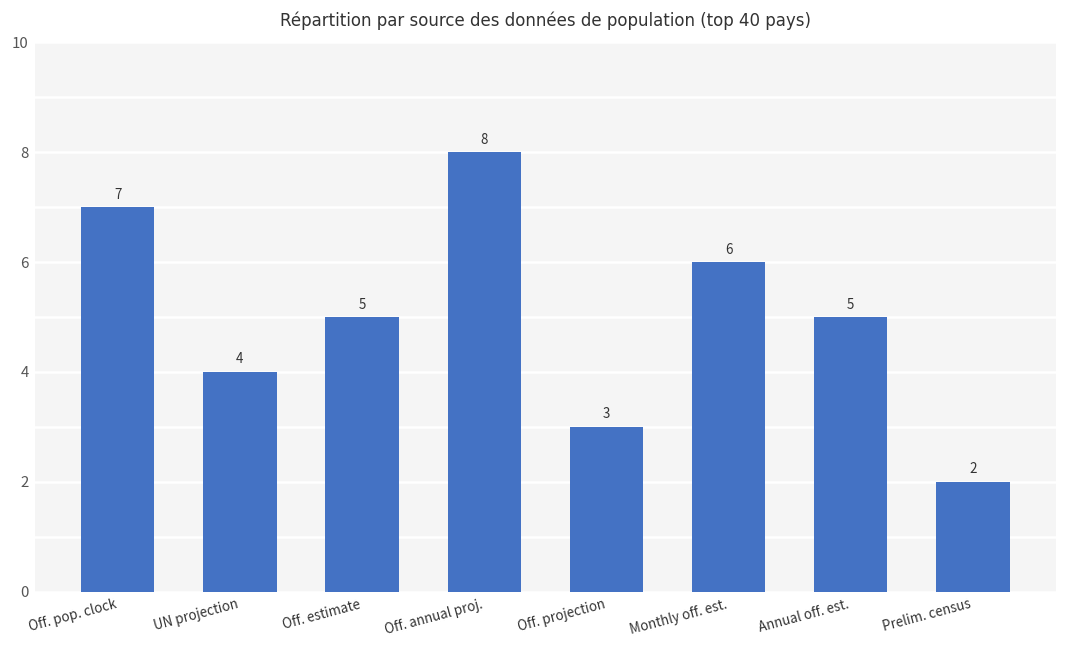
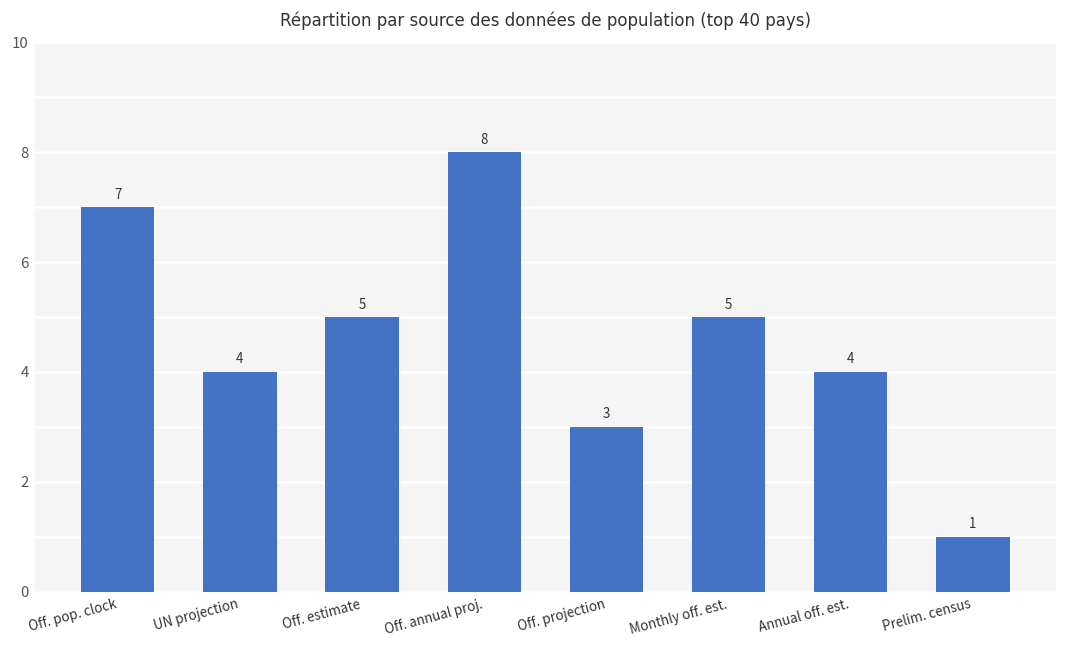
Monthly off. est.: 6 -> 5
Annual off. est.: 5 -> 4
Prelim. census: 2 -> 1
